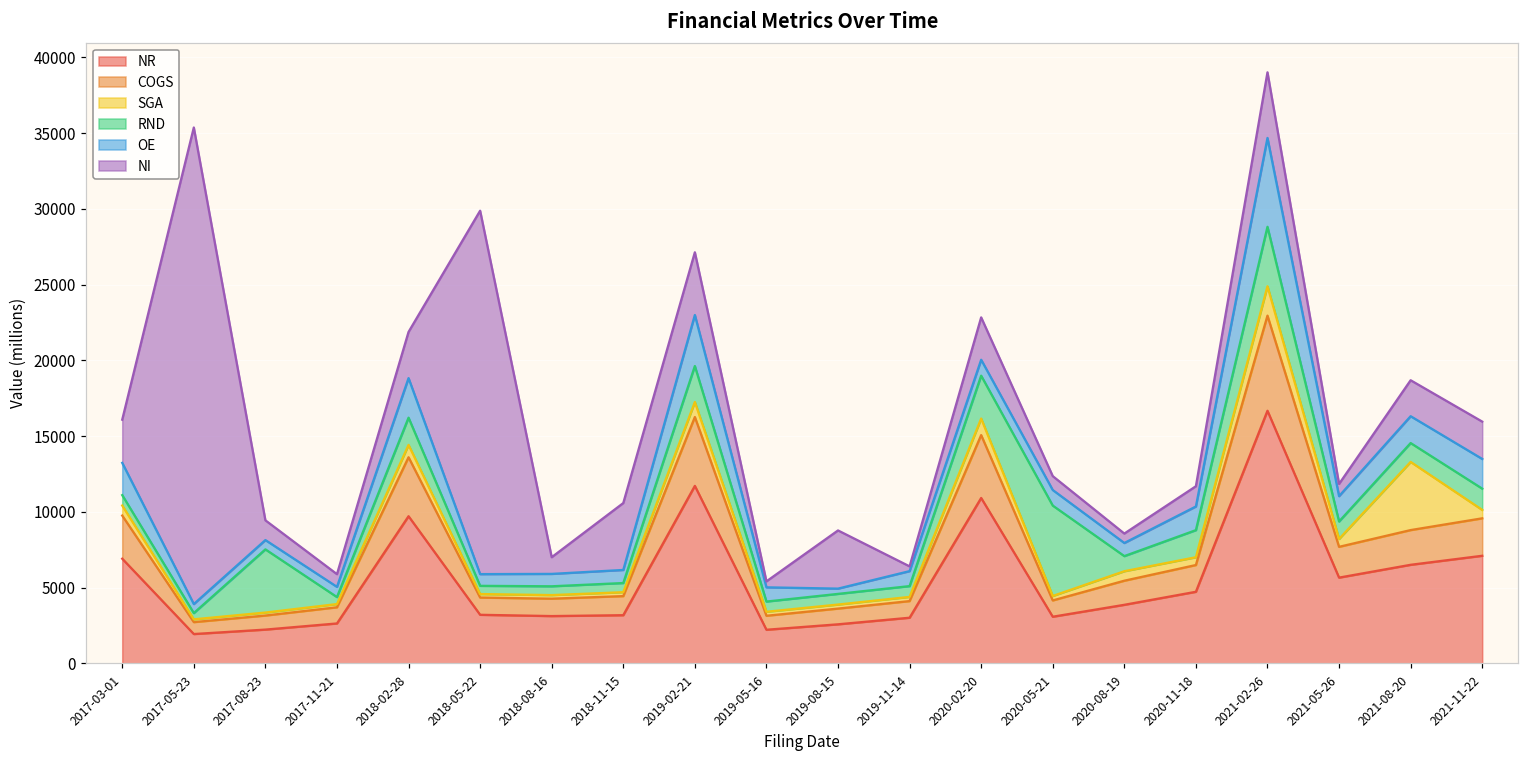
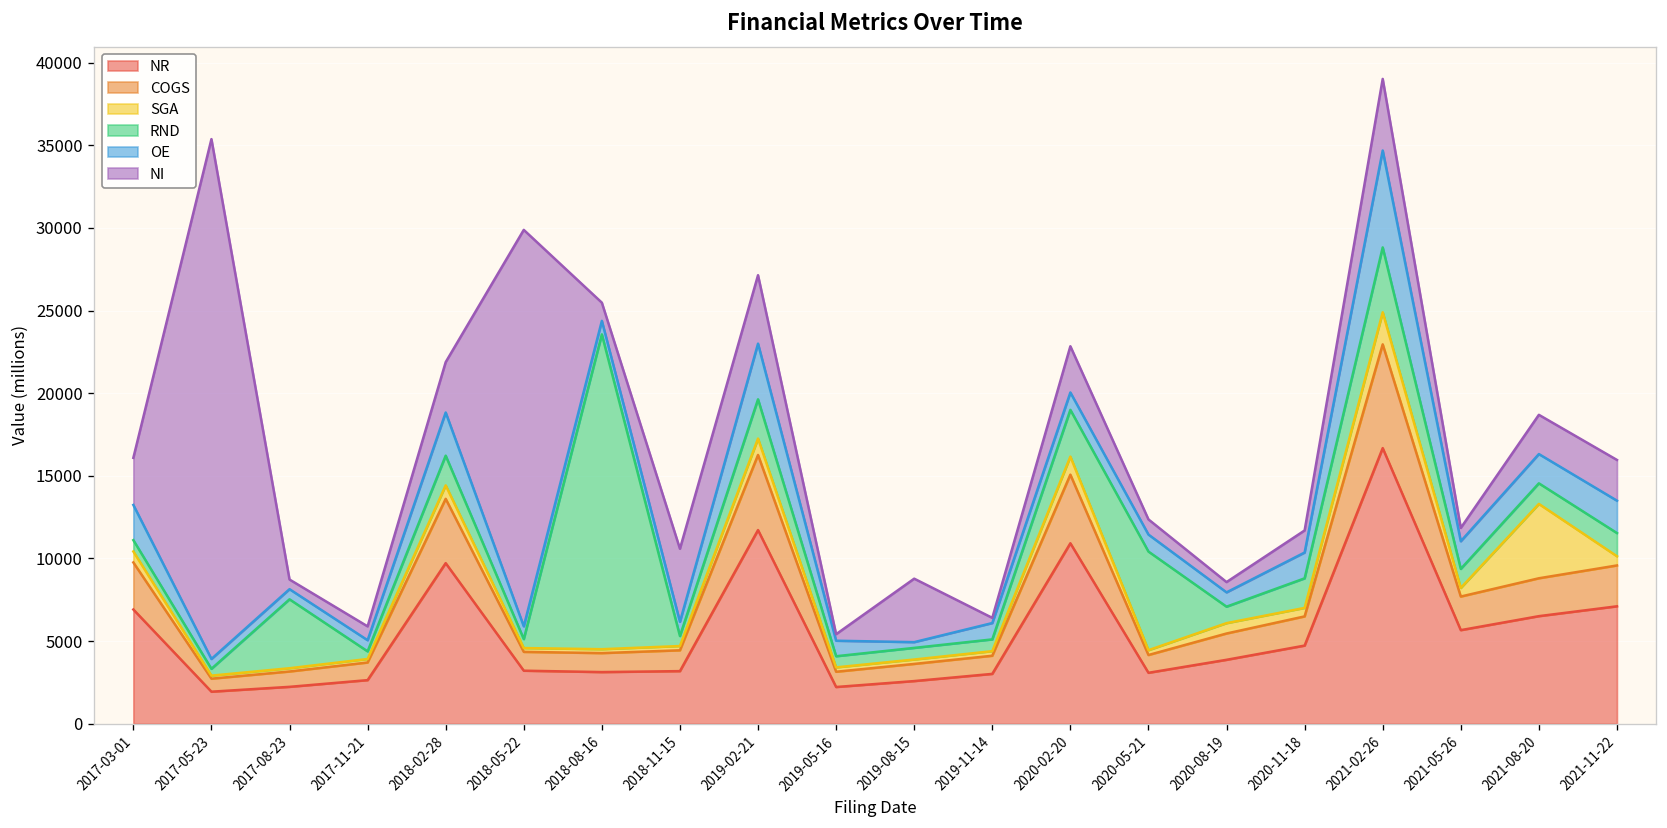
NI, 2017-08-23: 1300 -> 600
RND, 2018-08-16: 600 -> 19000
